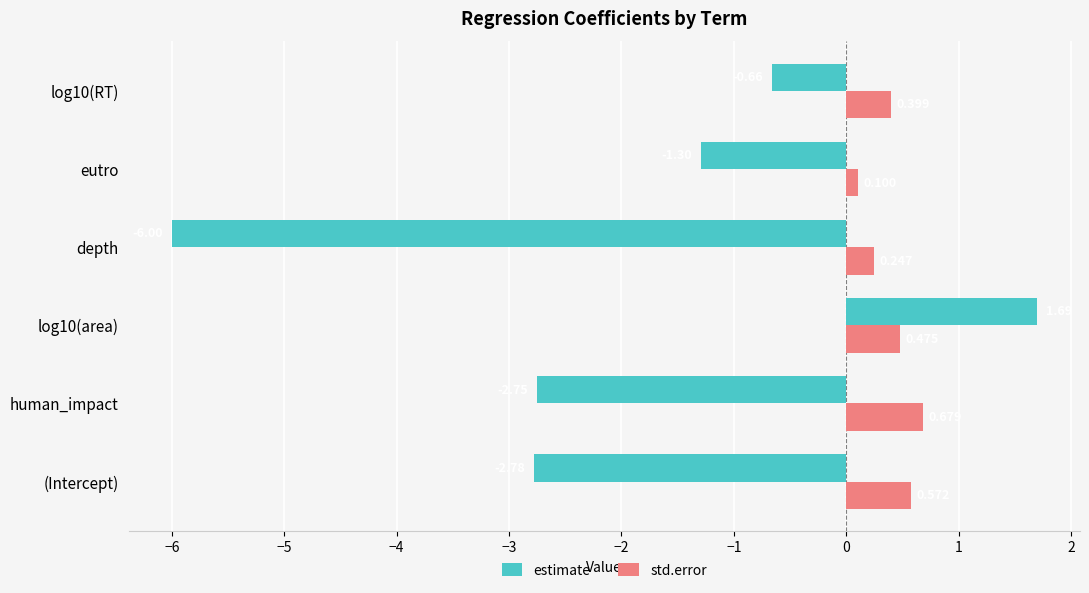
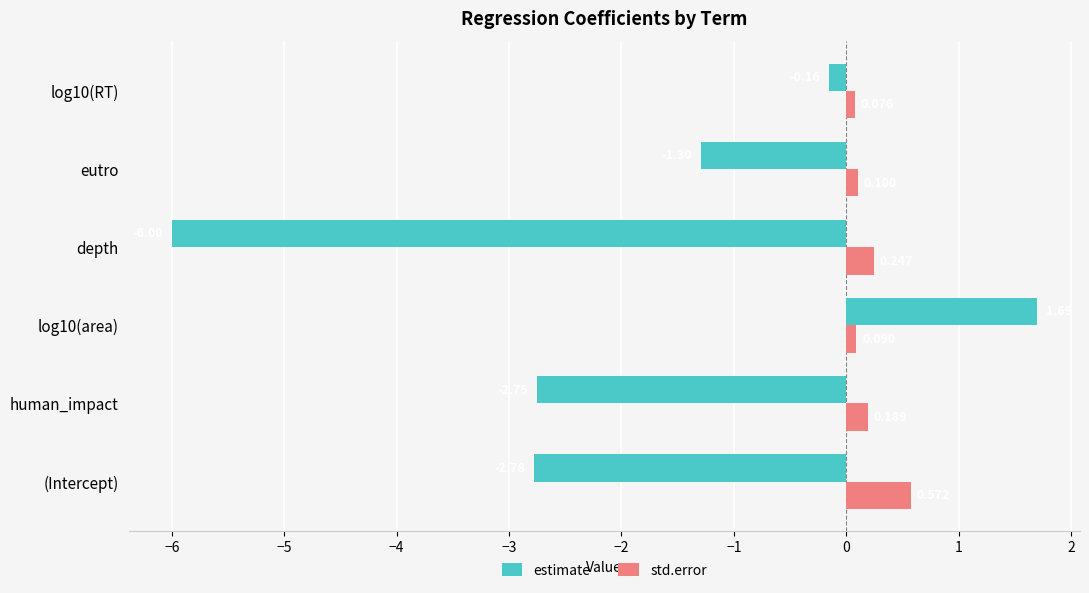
estimate, log10(RT): -0.66 -> -0.16
std.error, log10(RT): 0.40 -> 0.08
std.error, log10(area): 0.48 -> 0.09
std.error, human_impact: 0.68 -> 0.19
